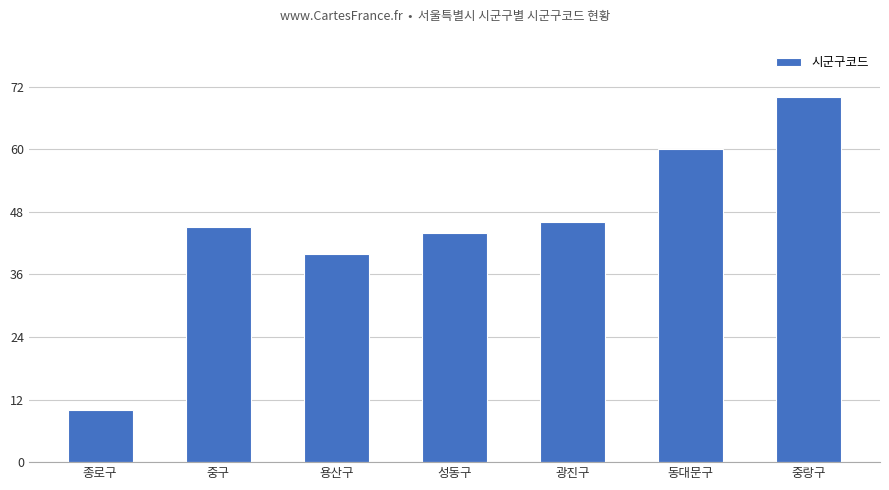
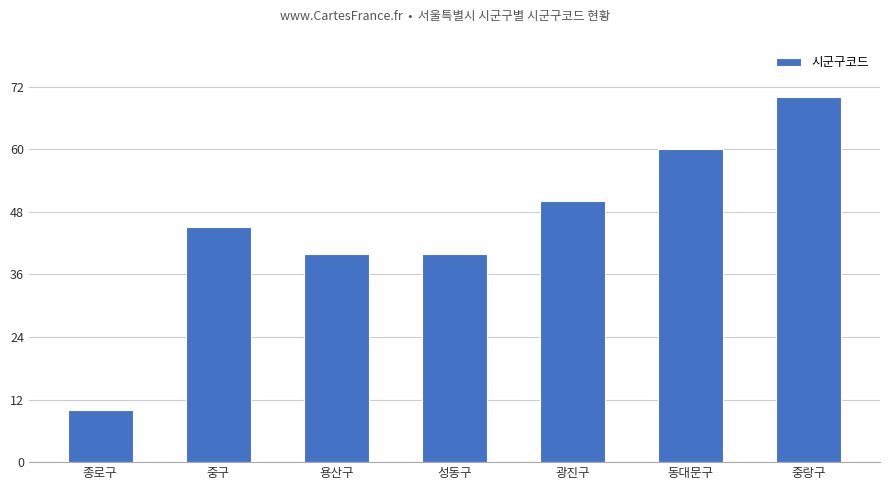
성동구: 44 -> 40
광진구: 46 -> 50
